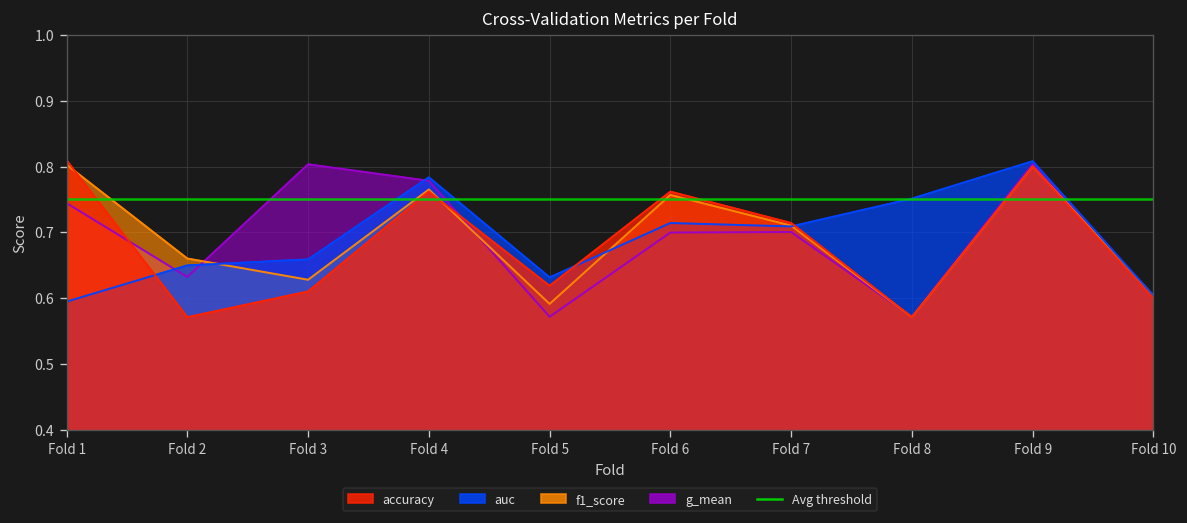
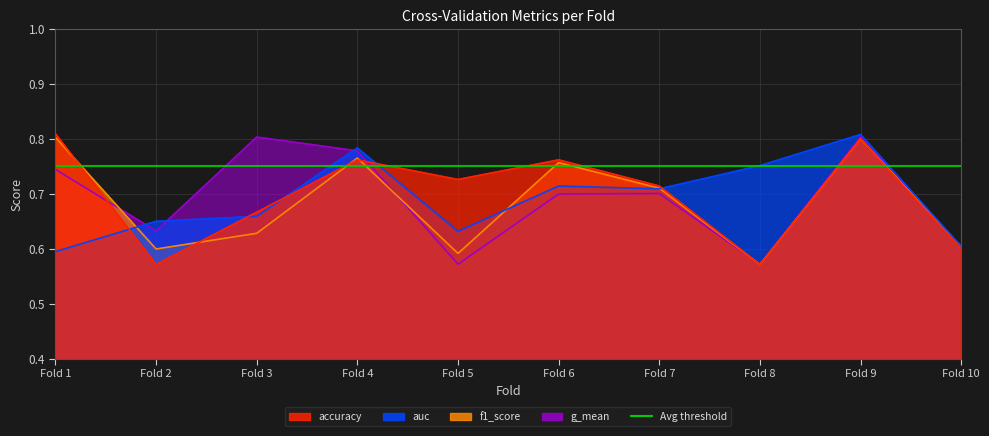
f1_score, Fold 2: 0.66 -> 0.60
accuracy, Fold 3: 0.61 -> 0.67
accuracy, Fold 5: 0.62 -> 0.73
